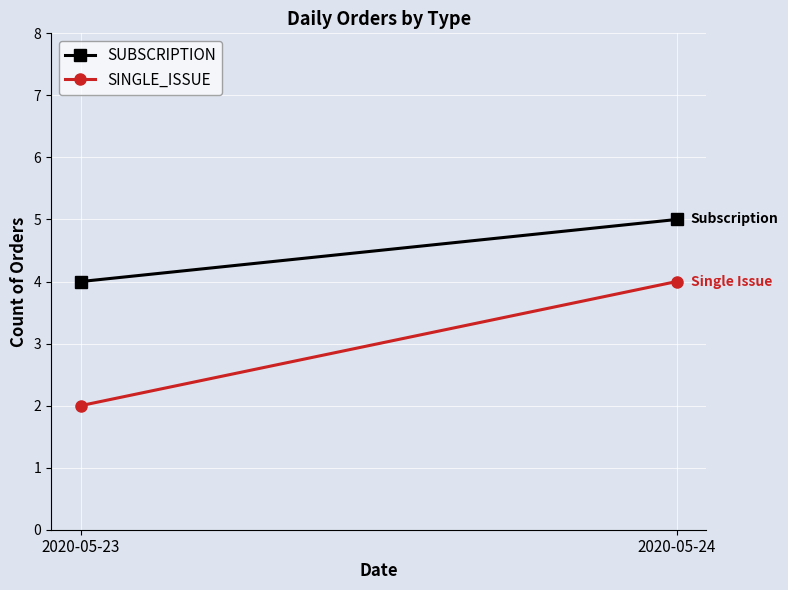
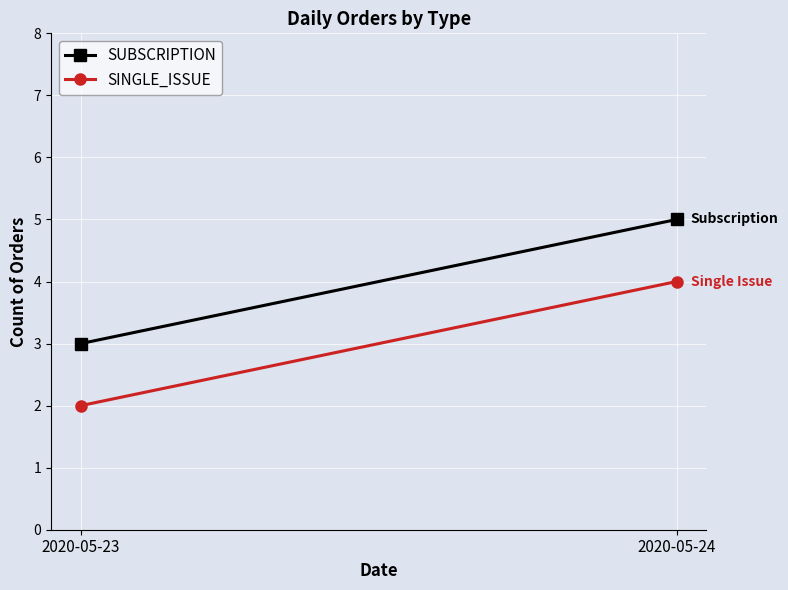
SUBSCRIPTION, 2020-05-23: 4 -> 3
